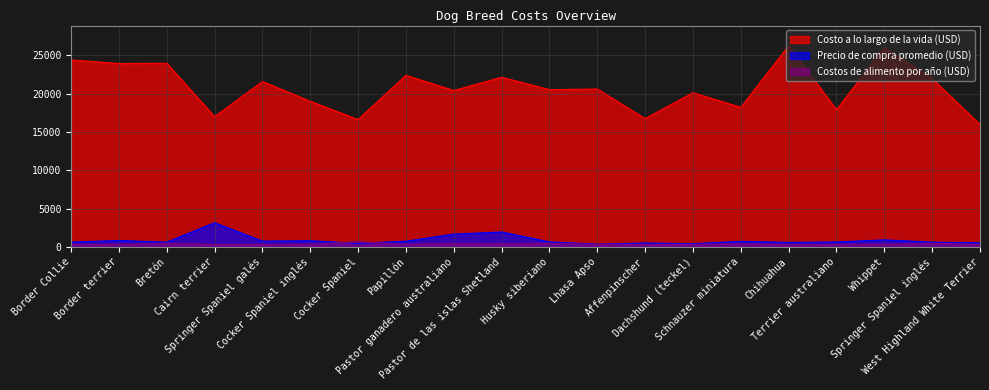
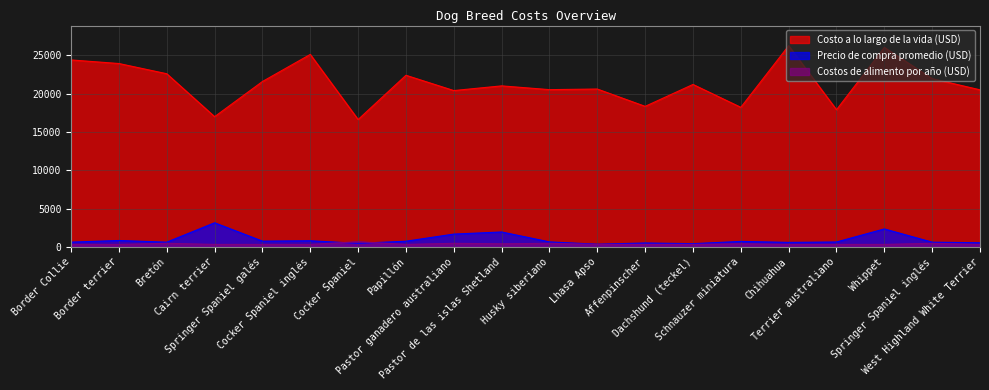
Costo a lo largo de la vida (USD), Bretón: 24000 -> 23000
Costo a lo largo de la vida (USD), Cocker Spaniel inglés: 19000 -> 25000
Costo a lo largo de la vida (USD), Pastor de las islas Shetland: 22000 -> 21000
Costo a lo largo de la vida (USD), Affenpinscher: 17000 -> 18000
Costo a lo largo de la vida (USD), Dachshund (teckel): 20000 -> 21000
Precio de compra promedio (USD), Whippet: 1000 -> 2000
Costo a lo largo de la vida (USD), West Highland White Terrier: 16000 -> 20000
